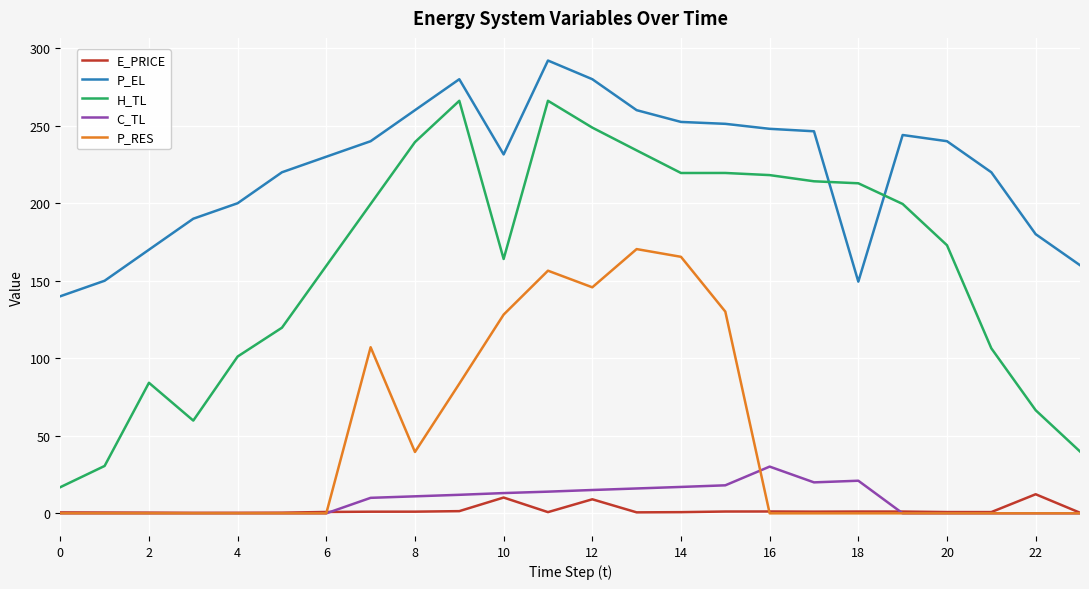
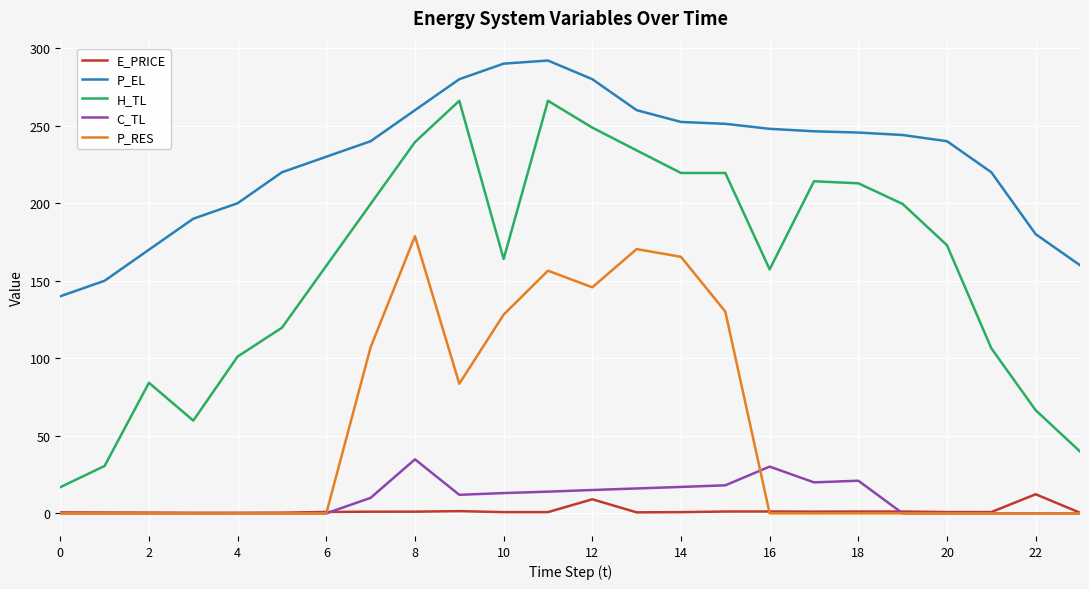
C_TL, 8: 11 -> 35
P_RES, 8: 40 -> 179
E_PRICE, 10: 10 -> 1
P_EL, 10: 231 -> 290
H_TL, 16: 218 -> 157
P_EL, 18: 149 -> 246
